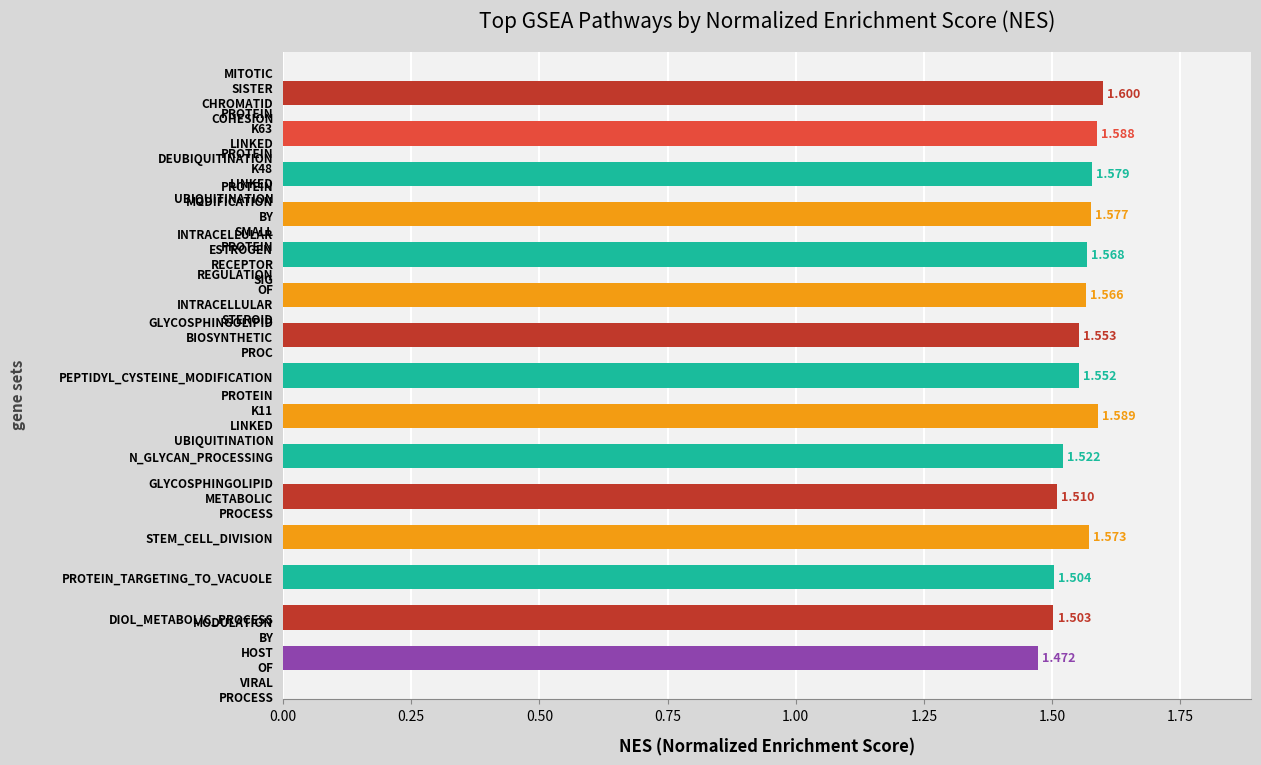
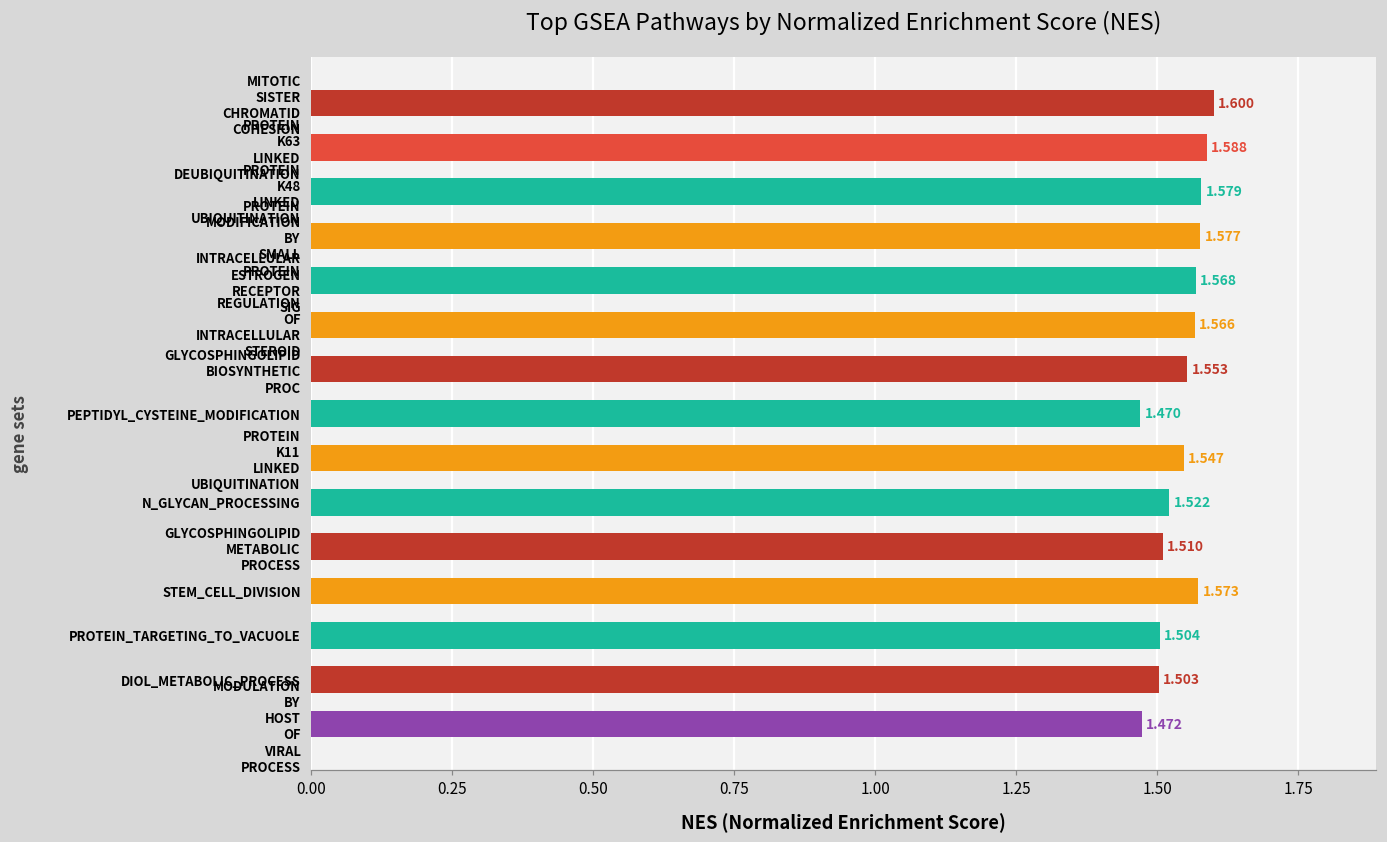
PEPTIDYL_CYSTEINE_MODIFICATION: 1.552 -> 1.470
PROTEIN K11 LINKED UBIQUITINATION: 1.589 -> 1.547
